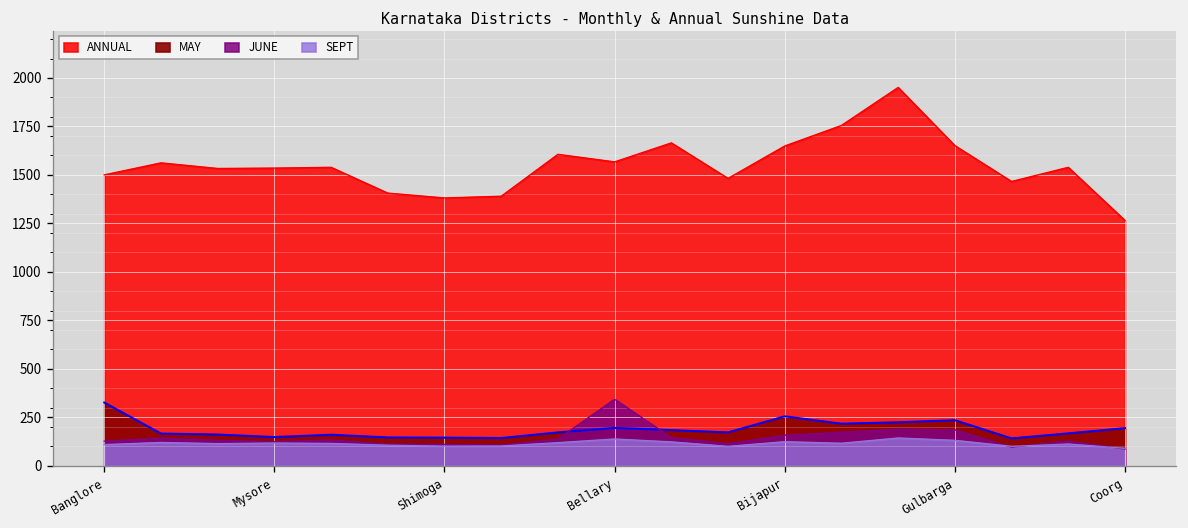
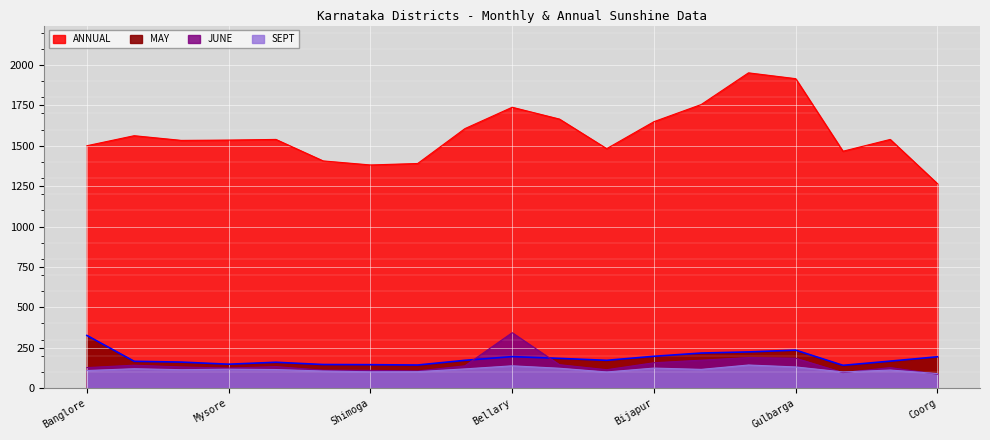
ANNUAL, Bellary: 1570 -> 1740
MAY, Bijapur: 260 -> 200
ANNUAL, Gulbarga: 1650 -> 1920
